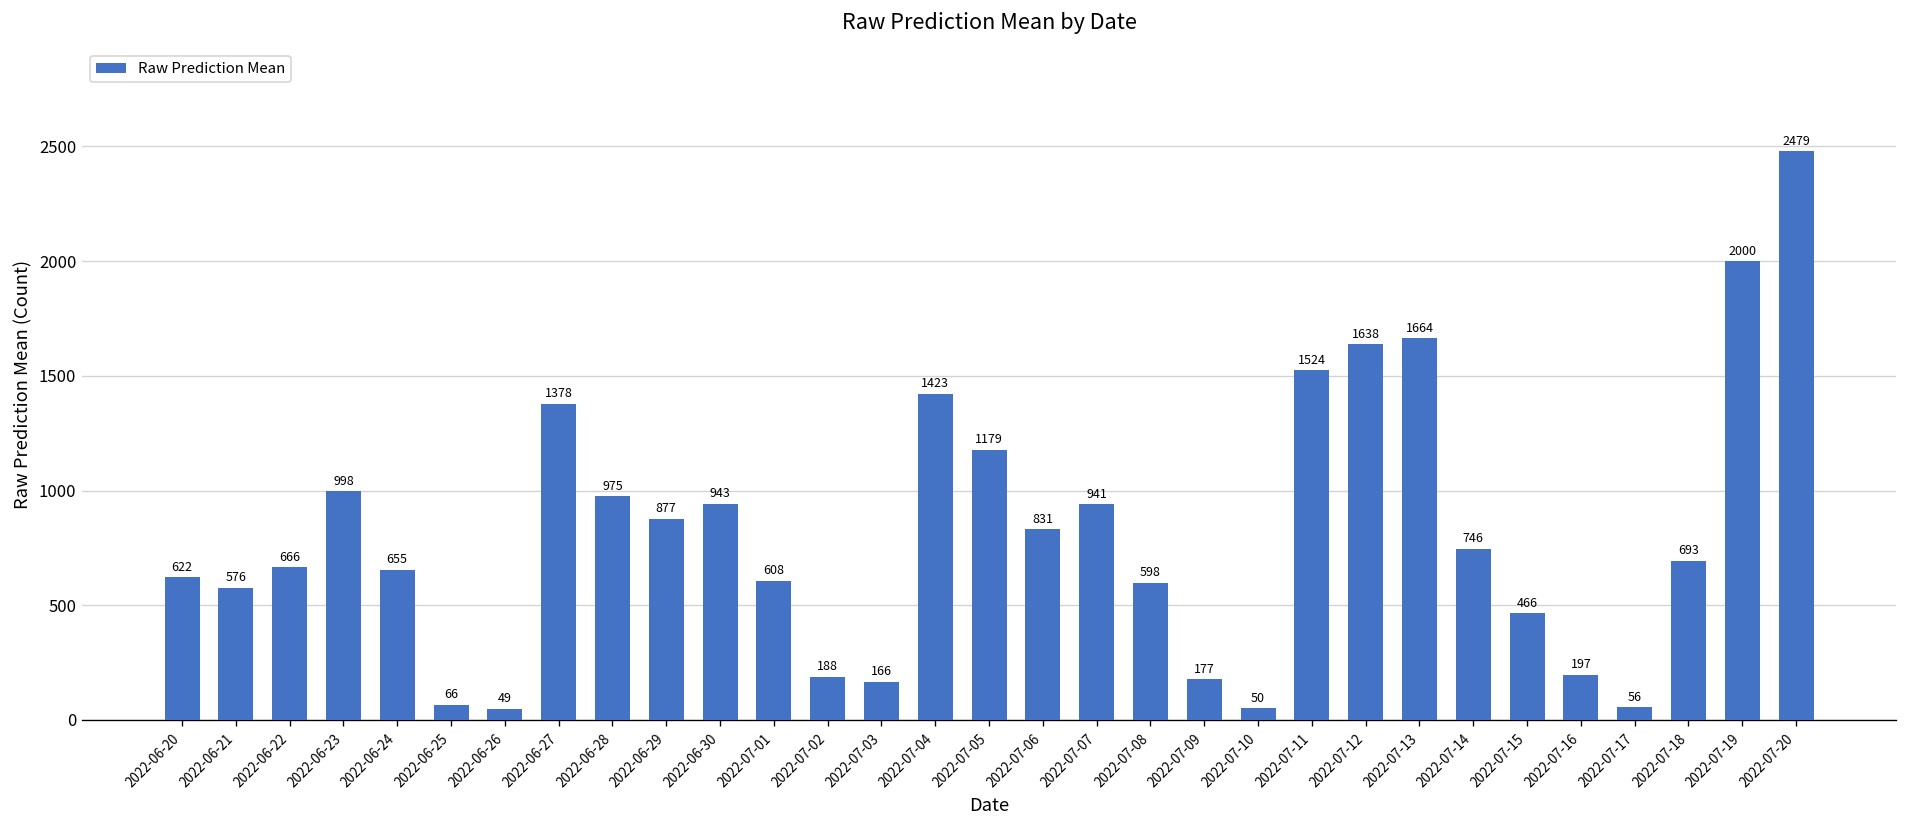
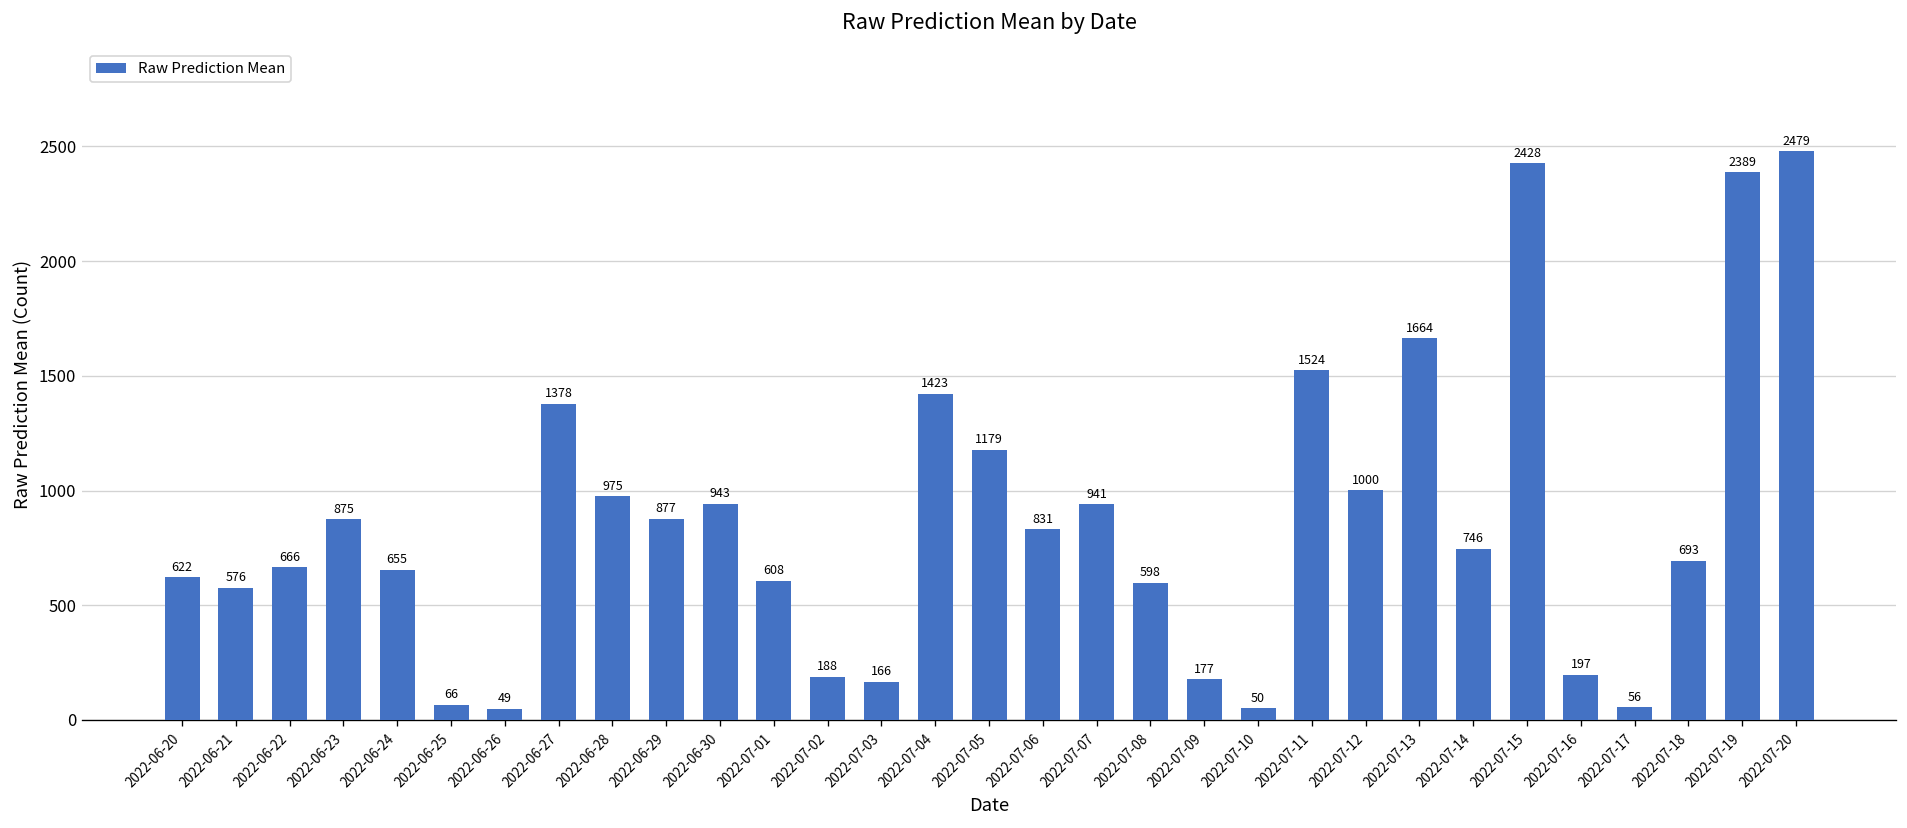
2022-06-23: 998 -> 875
2022-07-12: 1638 -> 1000
2022-07-15: 466 -> 2428
2022-07-19: 2000 -> 2389
